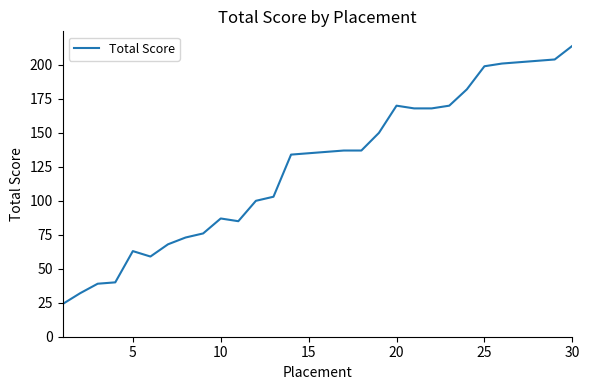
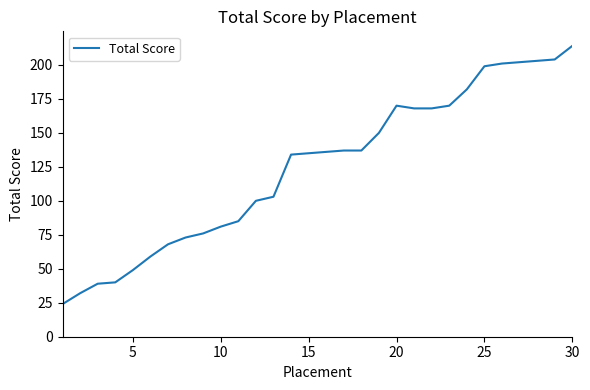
5: 63 -> 49
10: 87 -> 81
